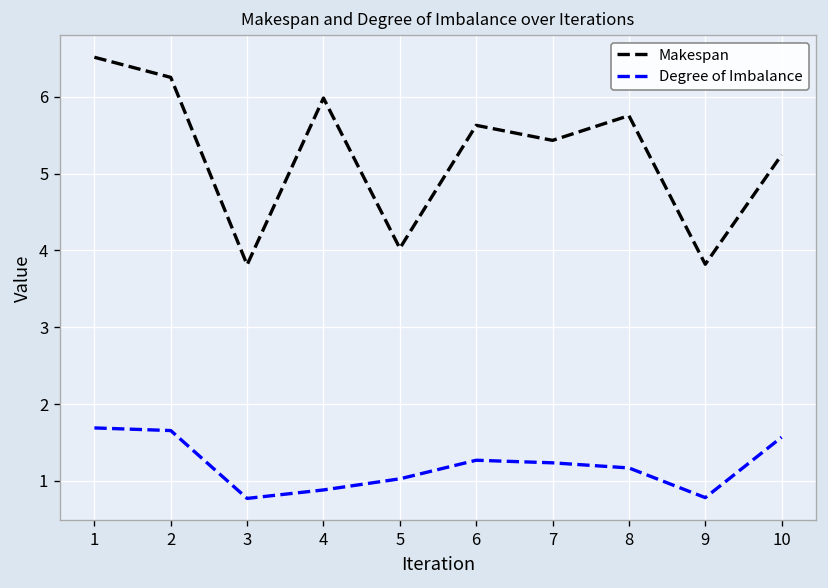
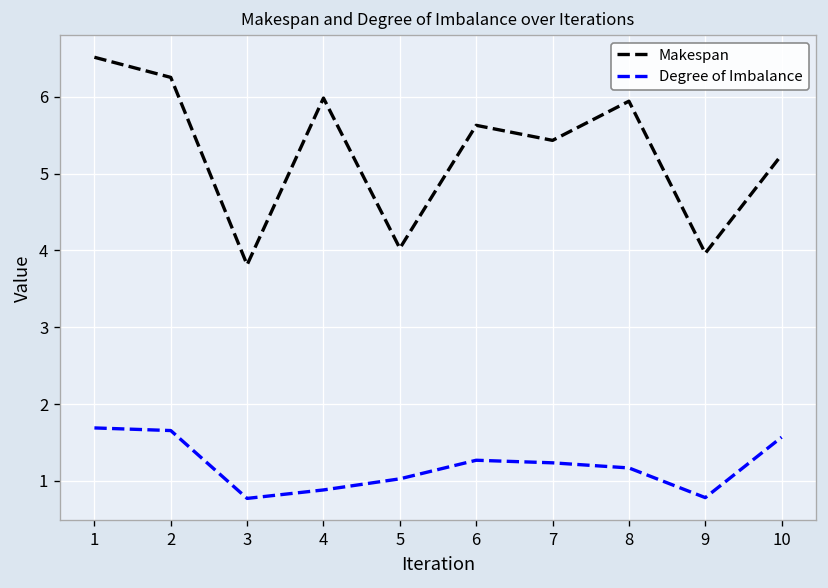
Makespan, 8: 5.8 -> 5.9
Makespan, 9: 3.8 -> 4.0
